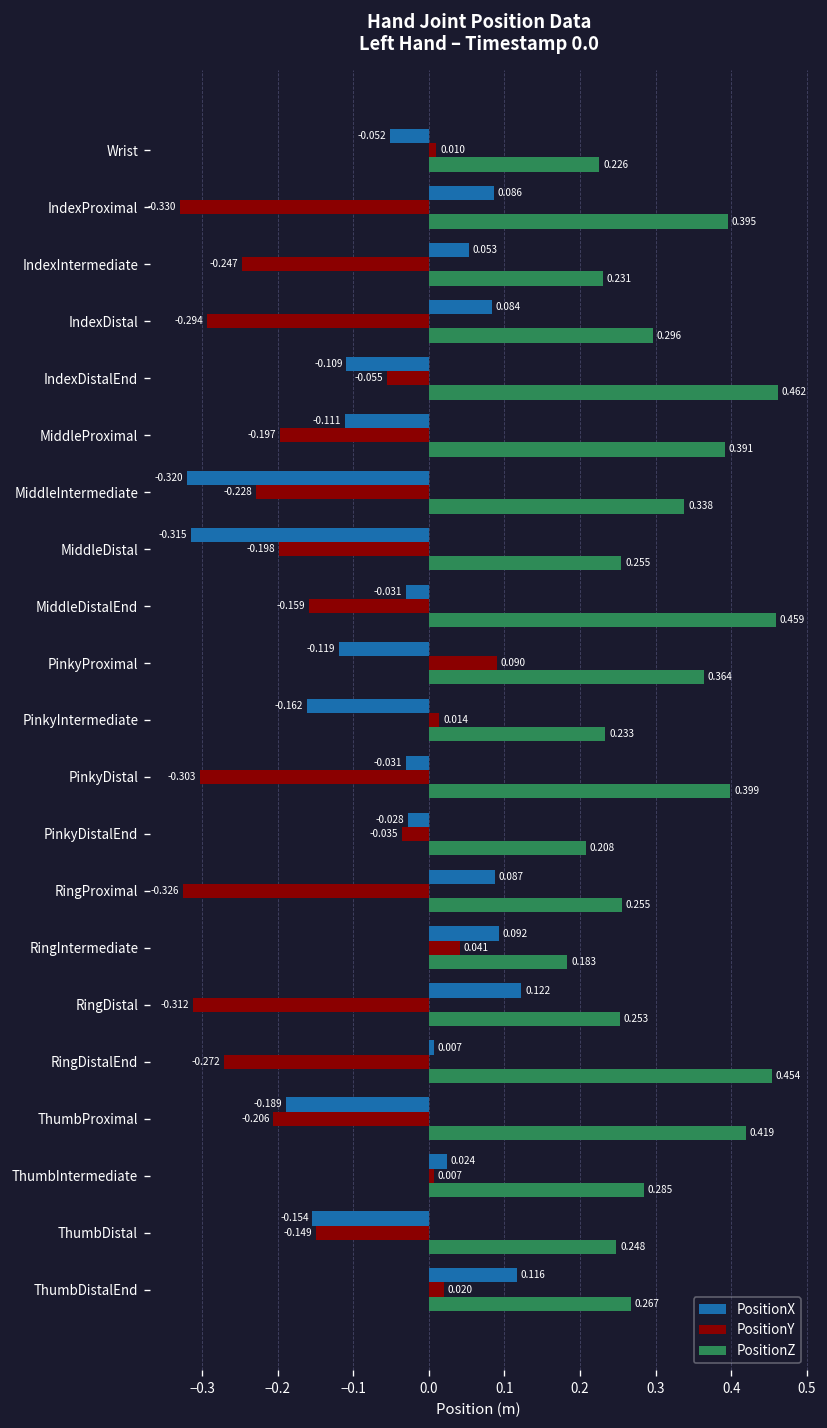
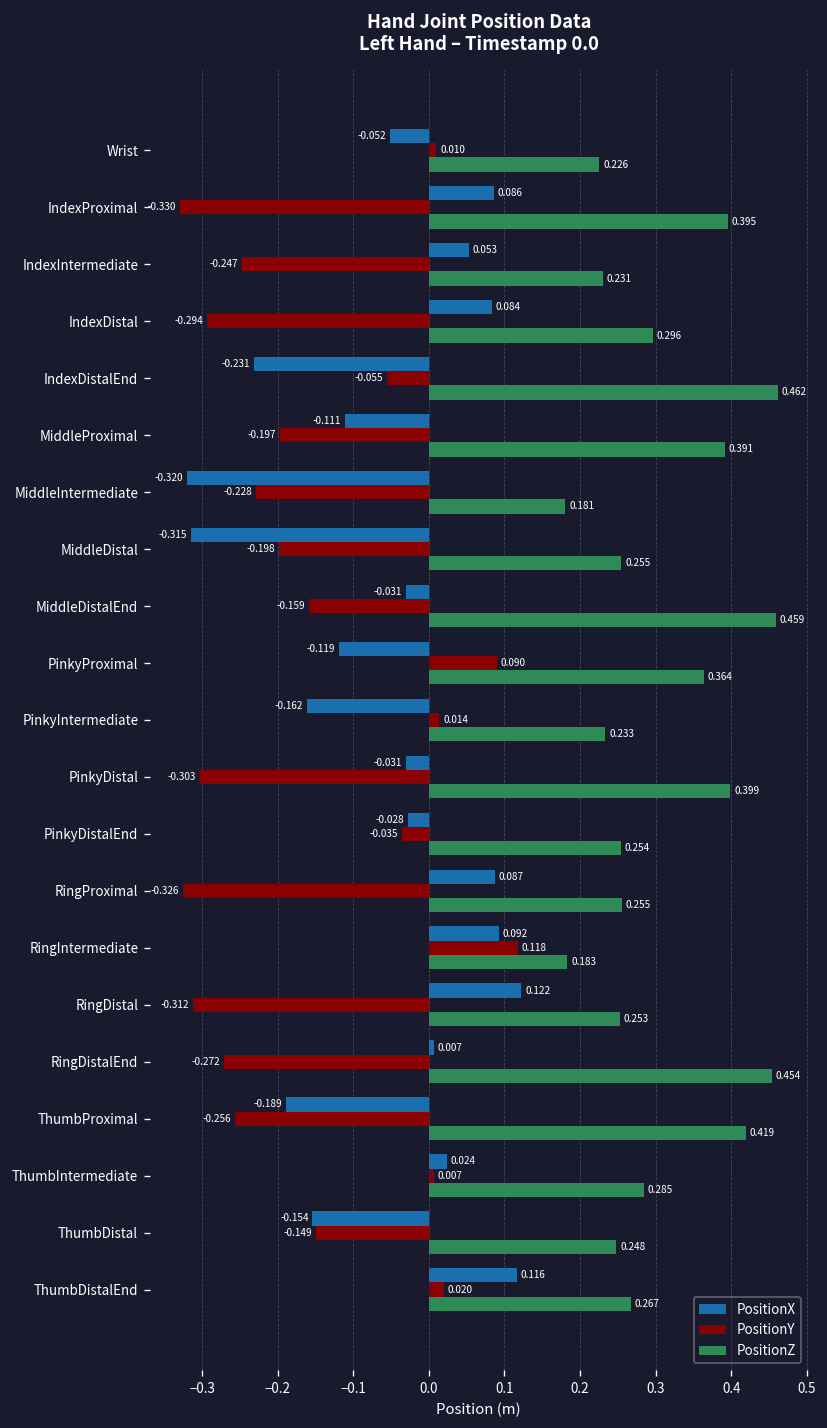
PositionX, IndexDistalEnd: -0.109 -> -0.231
PositionZ, MiddleIntermediate: 0.338 -> 0.181
PositionZ, PinkyDistalEnd: 0.208 -> 0.254
PositionY, RingIntermediate: 0.041 -> 0.118
PositionY, ThumbProximal: -0.206 -> -0.256
